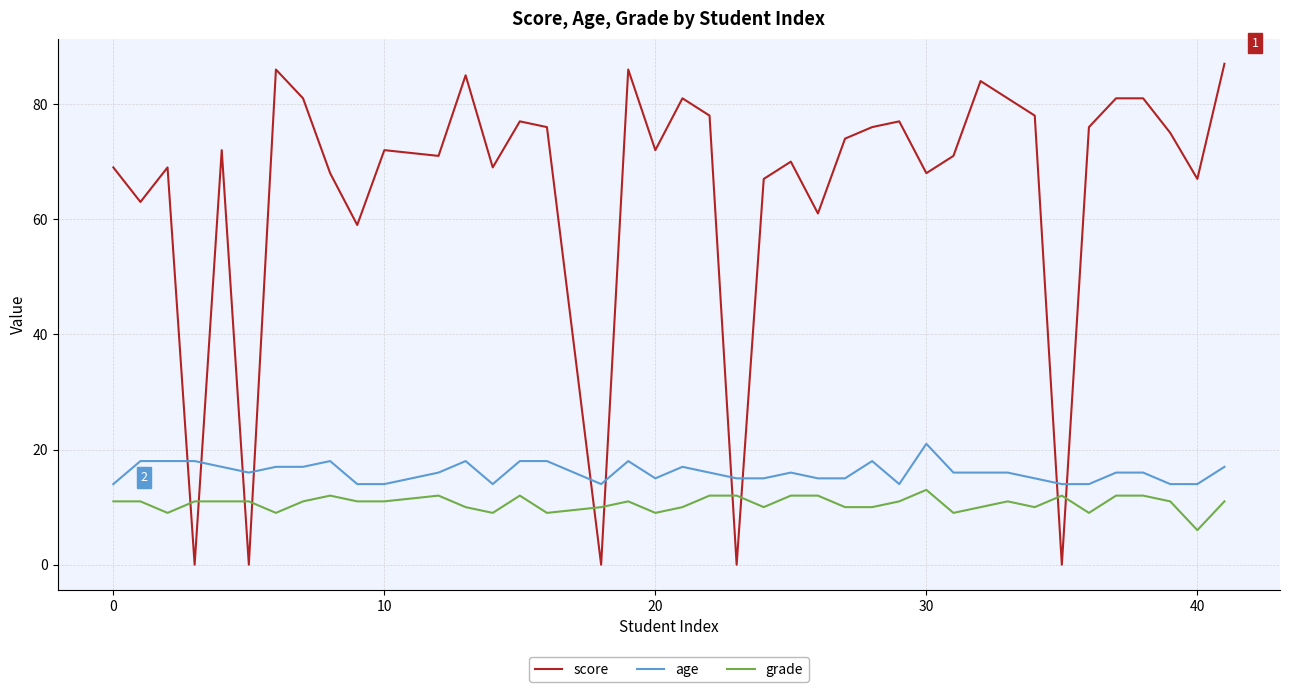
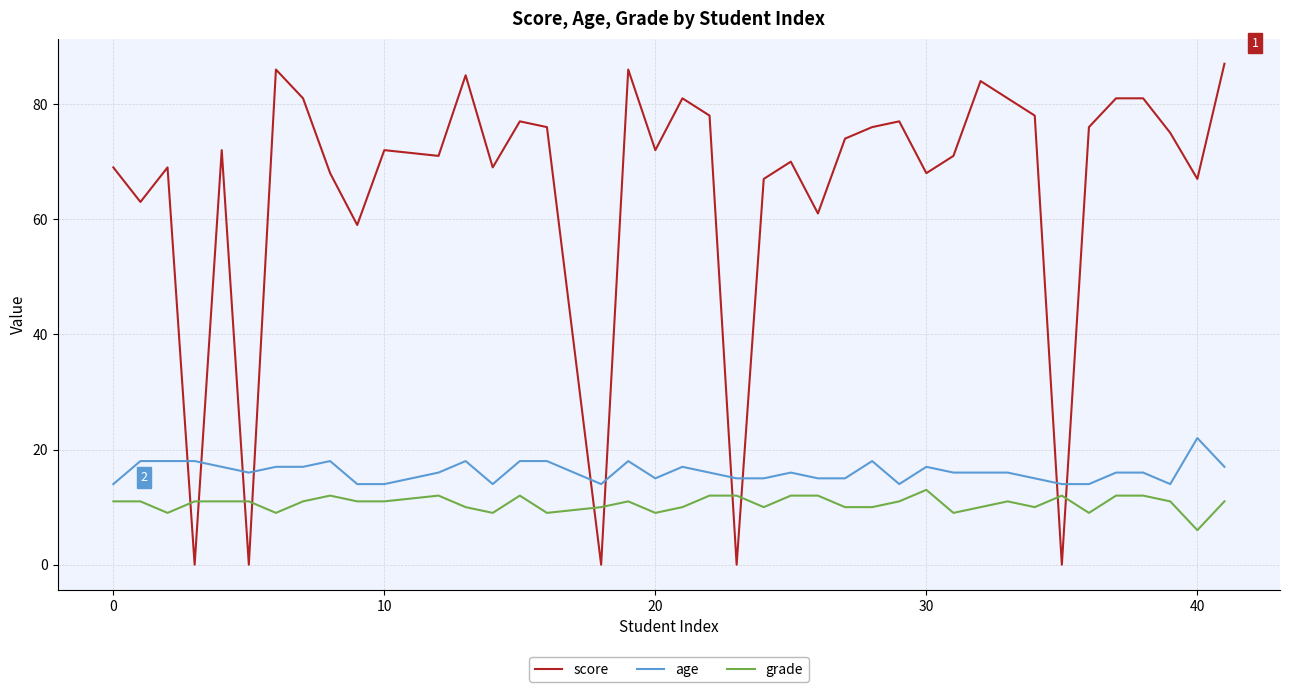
age, 30: 21 -> 17
age, 40: 14 -> 22
